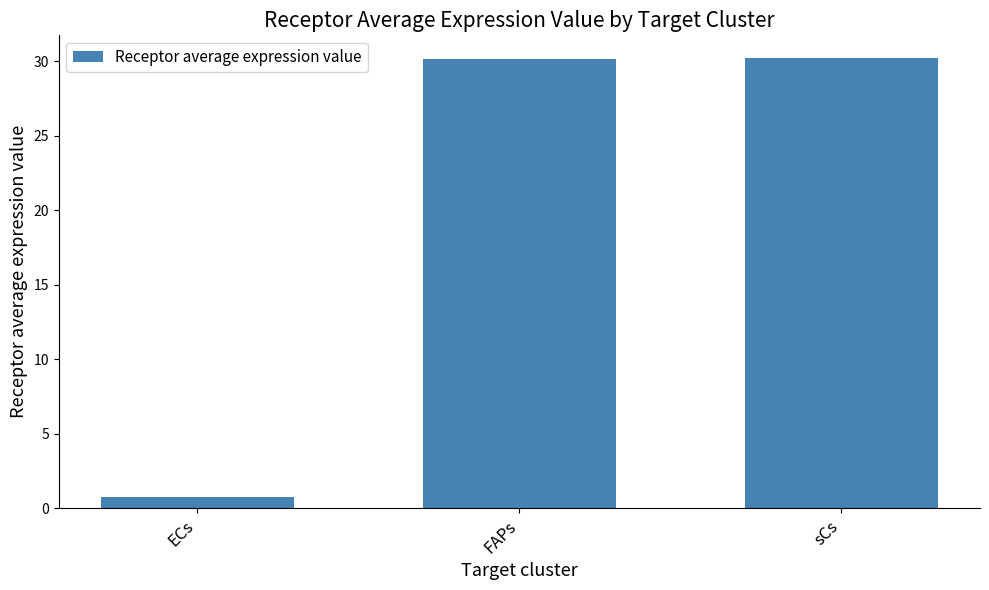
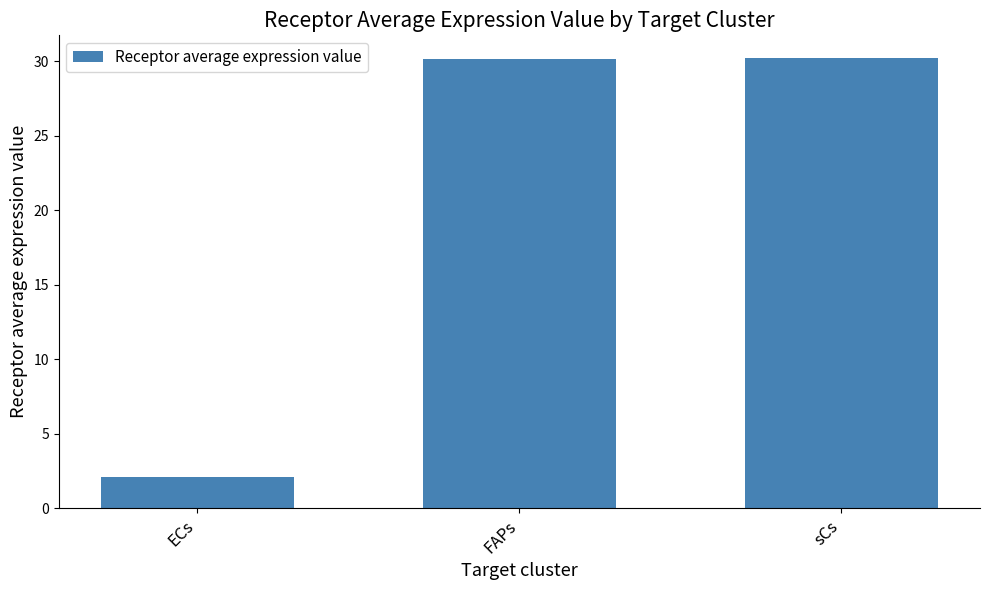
ECs: 0.8 -> 2.1
